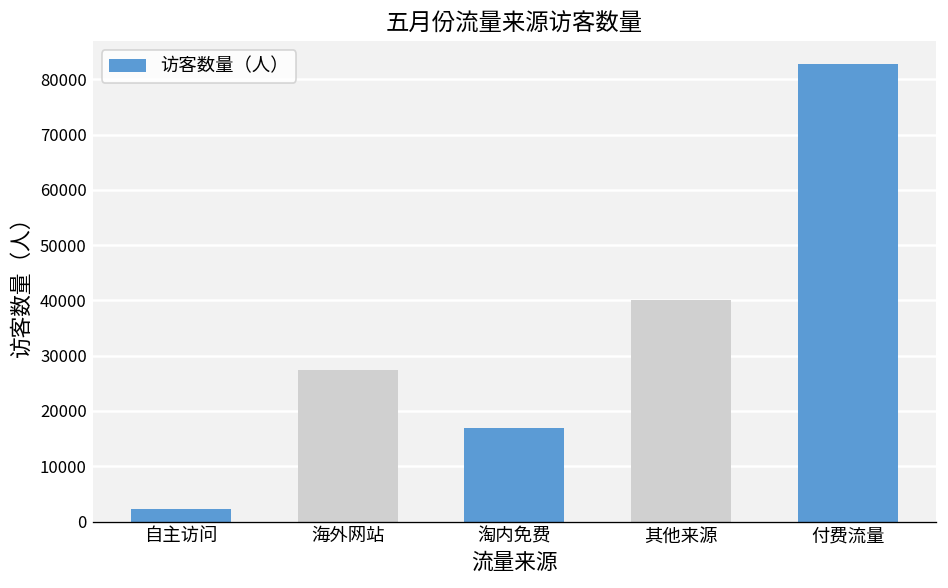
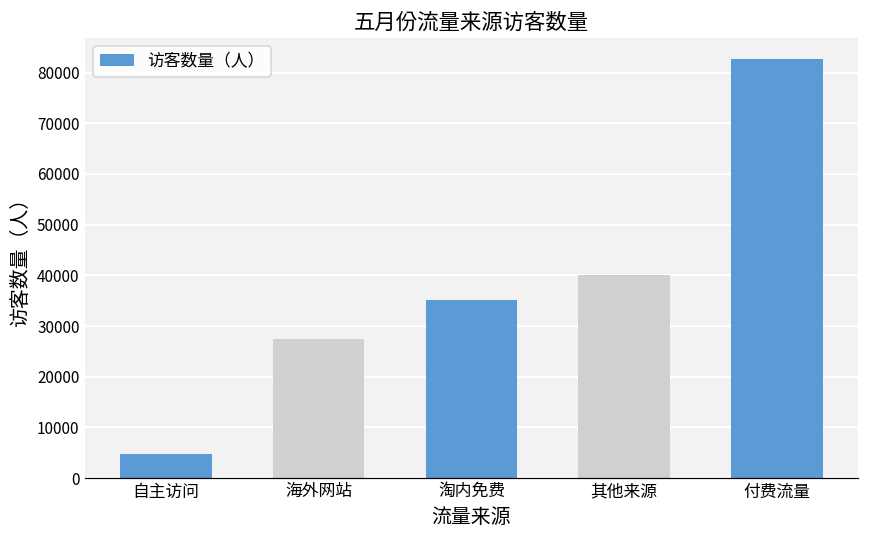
自主访问: 2000 -> 5000
淘内免费: 17000 -> 35000
